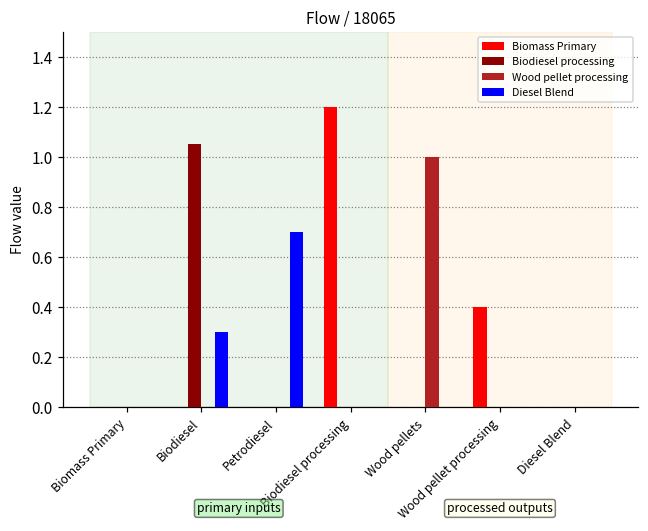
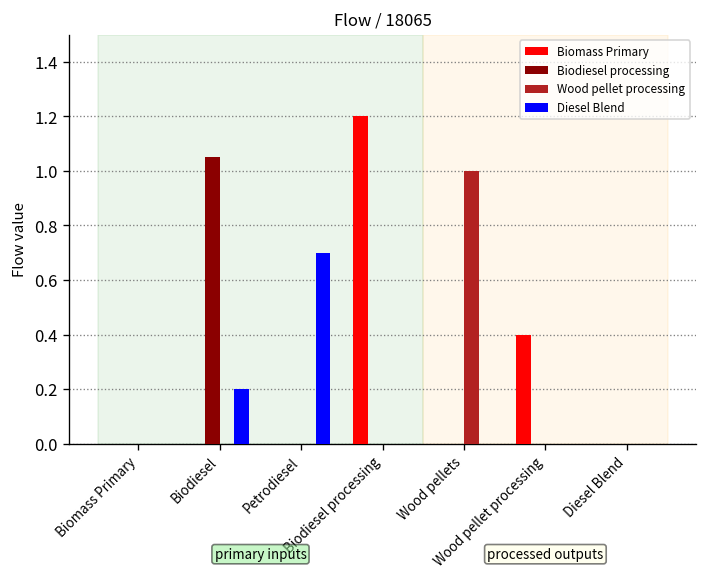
Diesel Blend, Biodiesel: 0.3 -> 0.2
